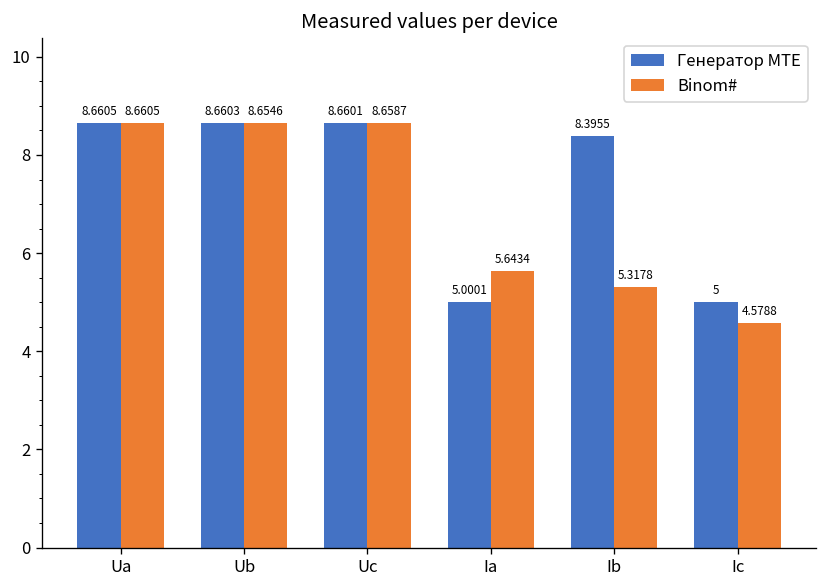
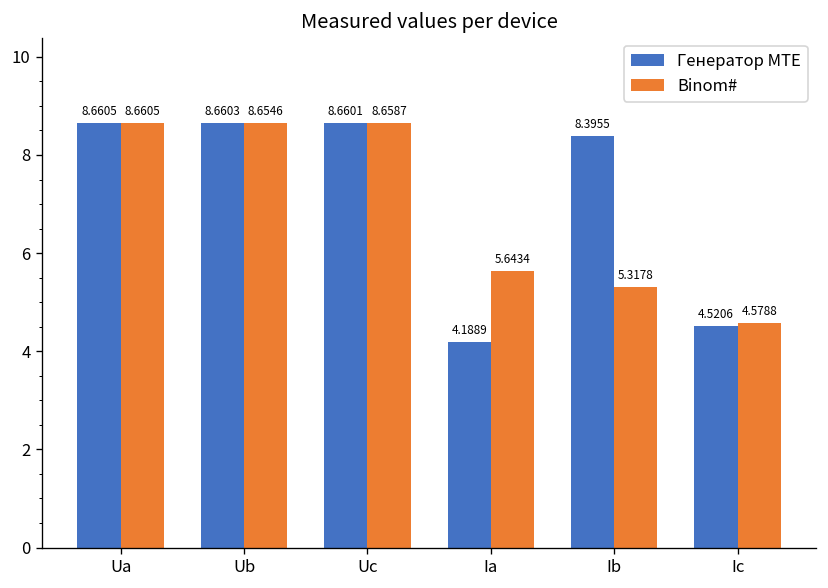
Генератор MTE, Ia: 5.0001 -> 4.1889
Генератор MTE, Ic: 5 -> 4.5206
